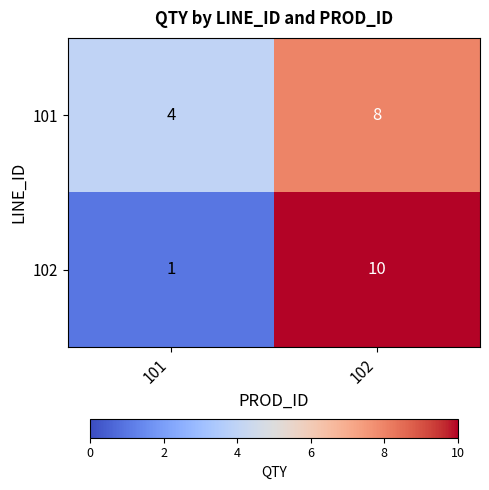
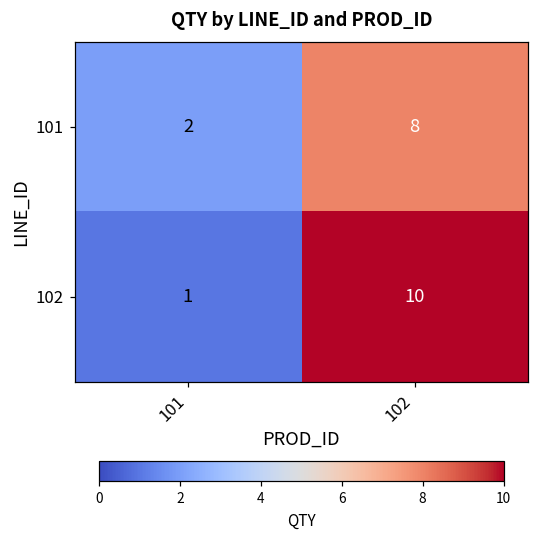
101, 101: 4 -> 2
